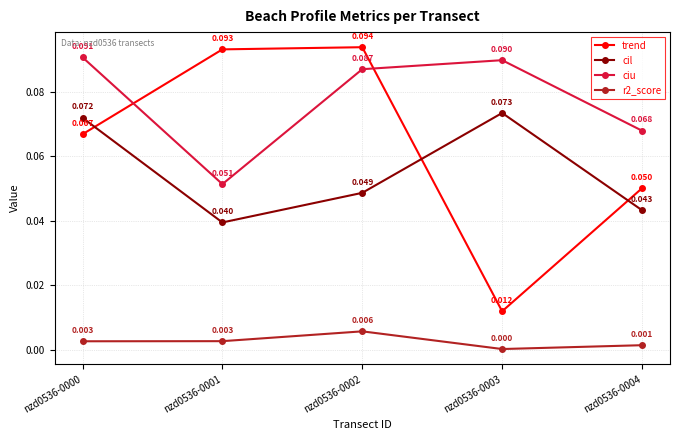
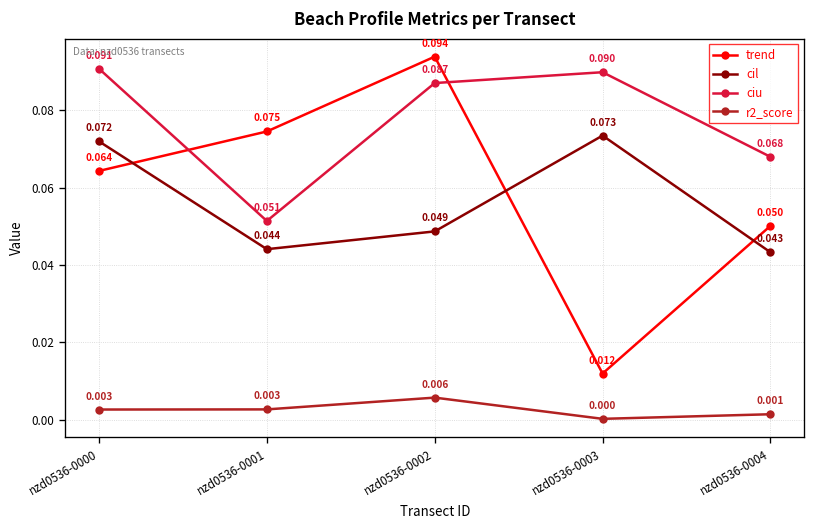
trend, nzd0536-0000: 0.067 -> 0.064
trend, nzd0536-0001: 0.093 -> 0.075
cil, nzd0536-0001: 0.040 -> 0.044
